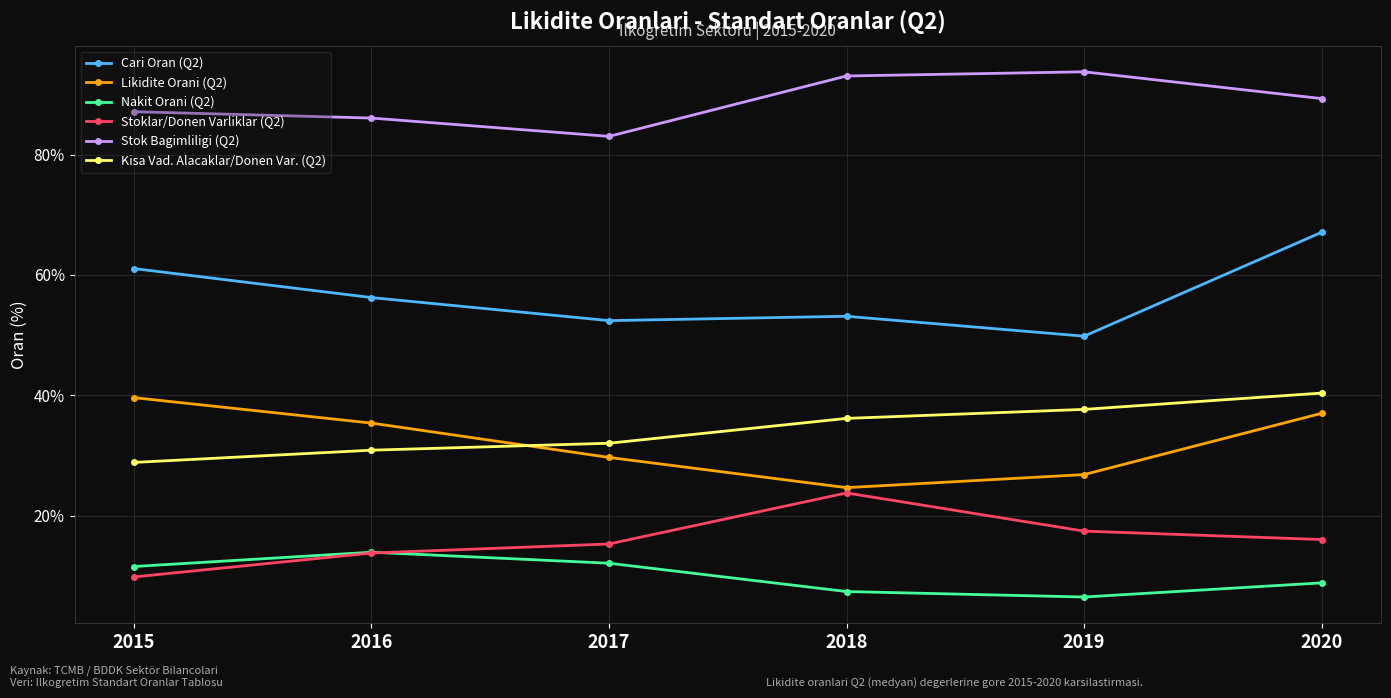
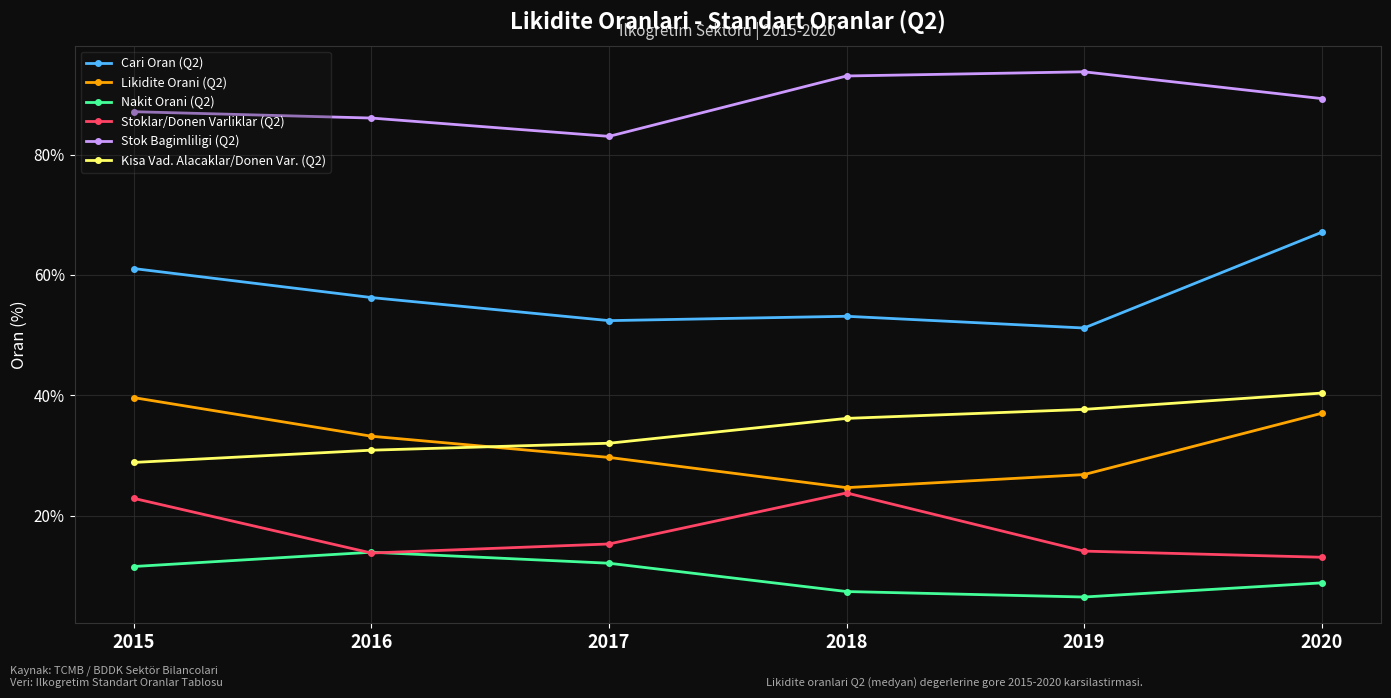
Stoklar/Donen Varliklar (Q2), 2015: 10% -> 23%
Likidite Orani (Q2), 2016: 35% -> 33%
Cari Oran (Q2), 2019: 50% -> 51%
Stoklar/Donen Varliklar (Q2), 2019: 17% -> 14%
Stoklar/Donen Varliklar (Q2), 2020: 16% -> 13%
